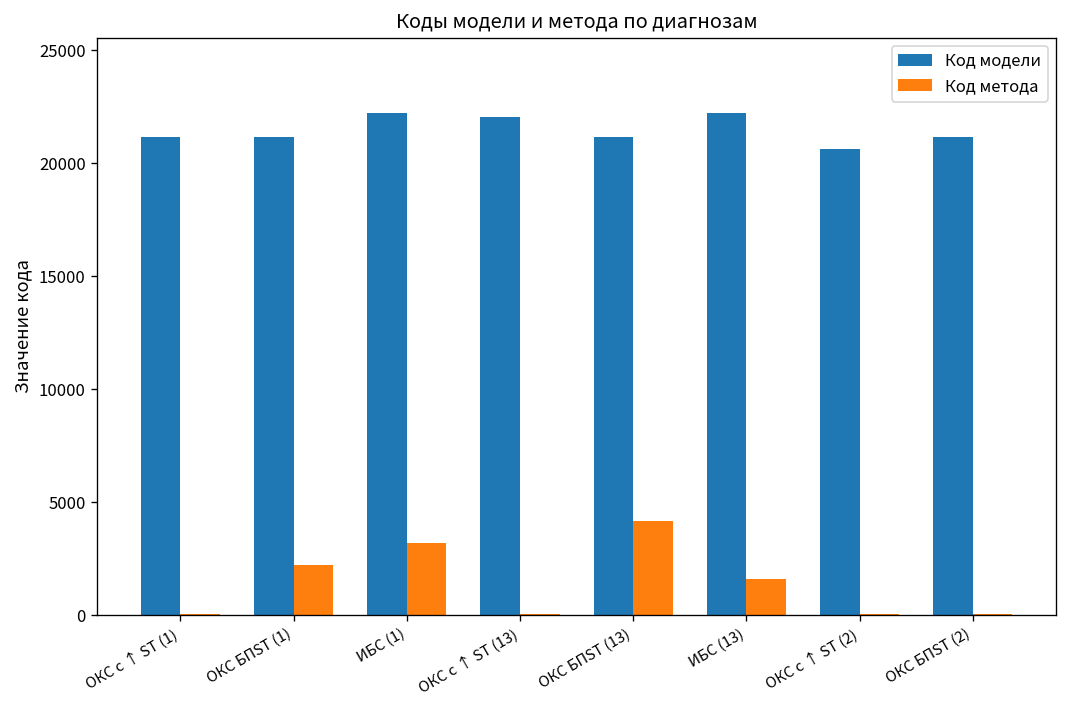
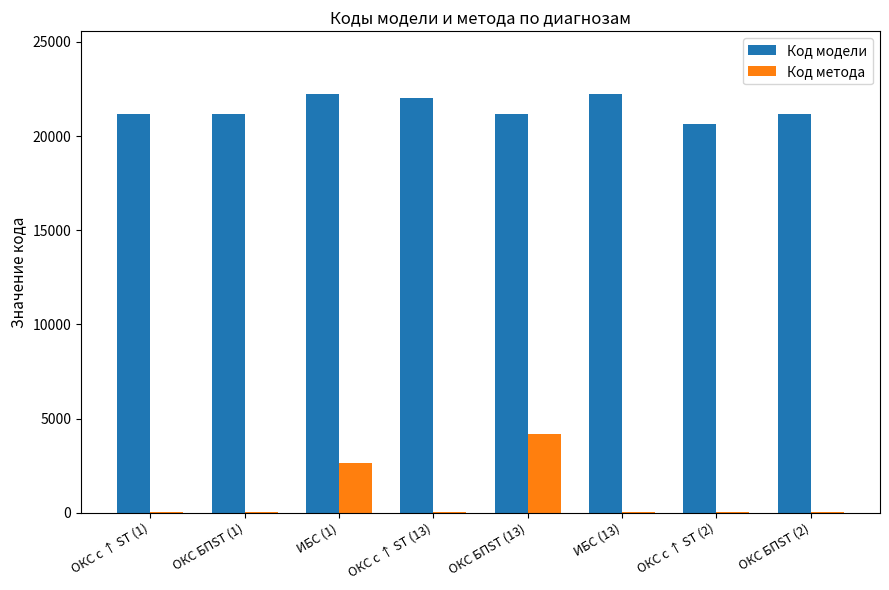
Код метода, ОКС БПST (1): 2200 -> 0
Код метода, ИБС (1): 3200 -> 2600
Код метода, ИБС (13): 1600 -> 0
